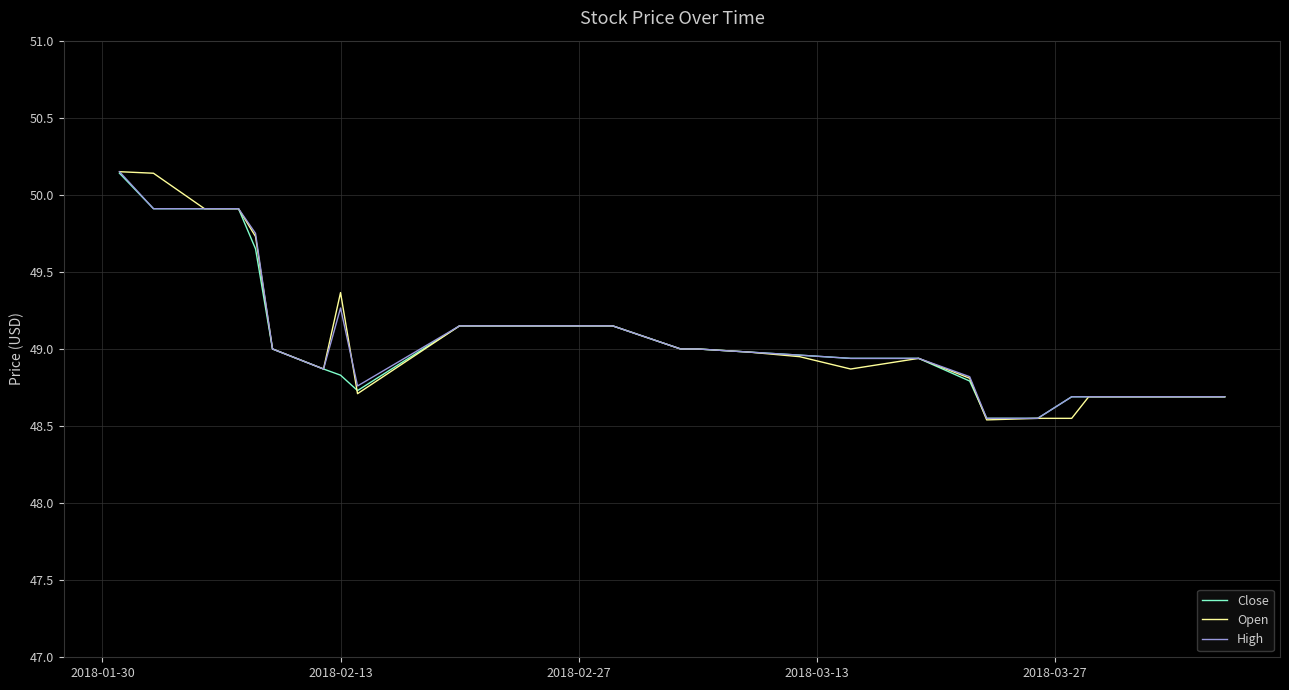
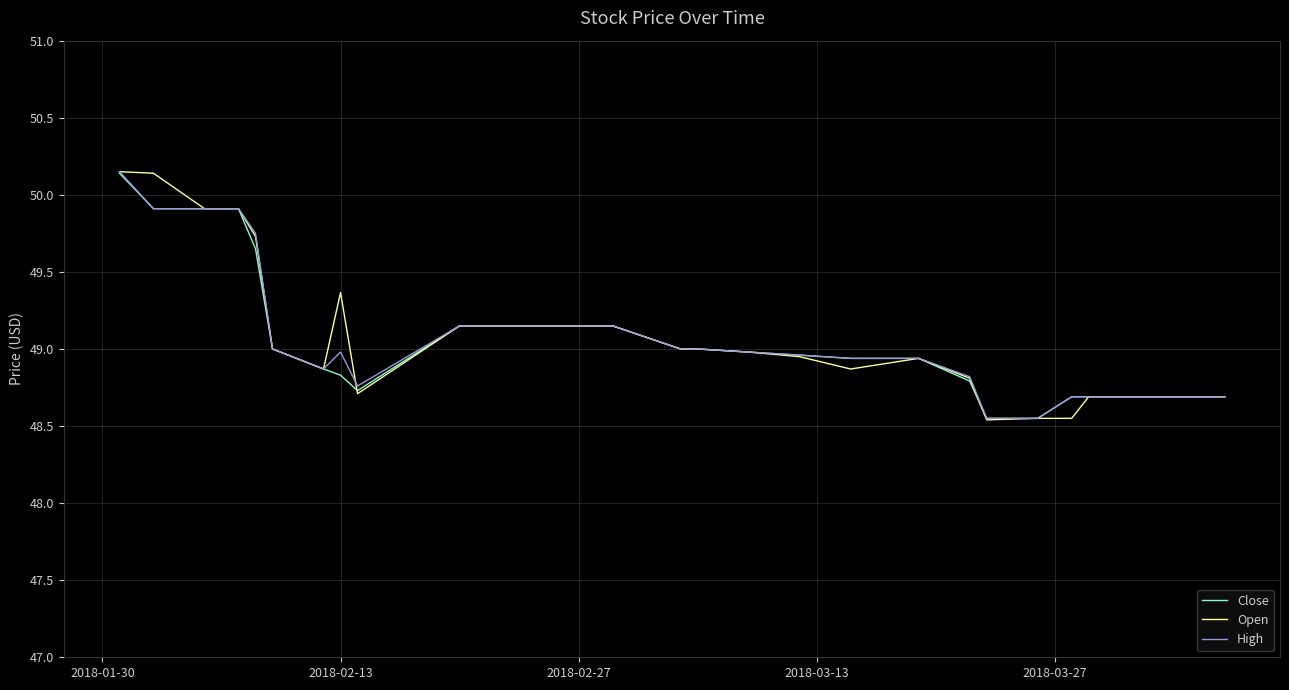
High, 2018-02-13: 49.27 -> 48.98
